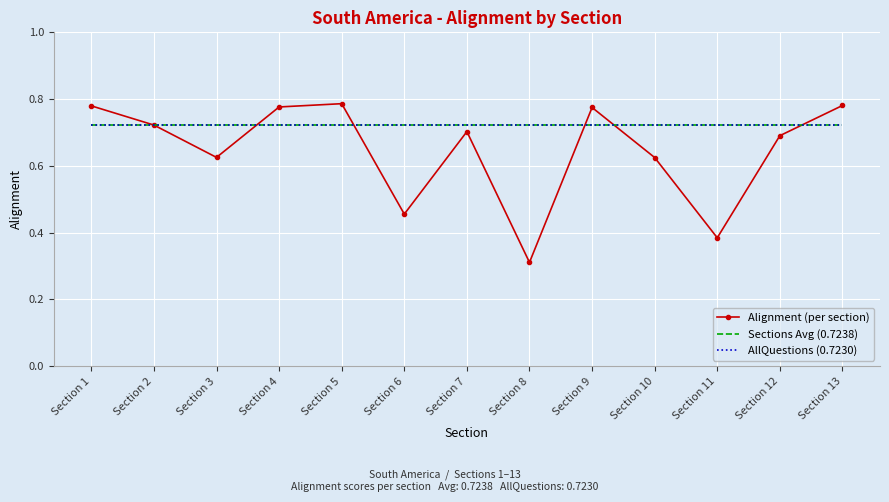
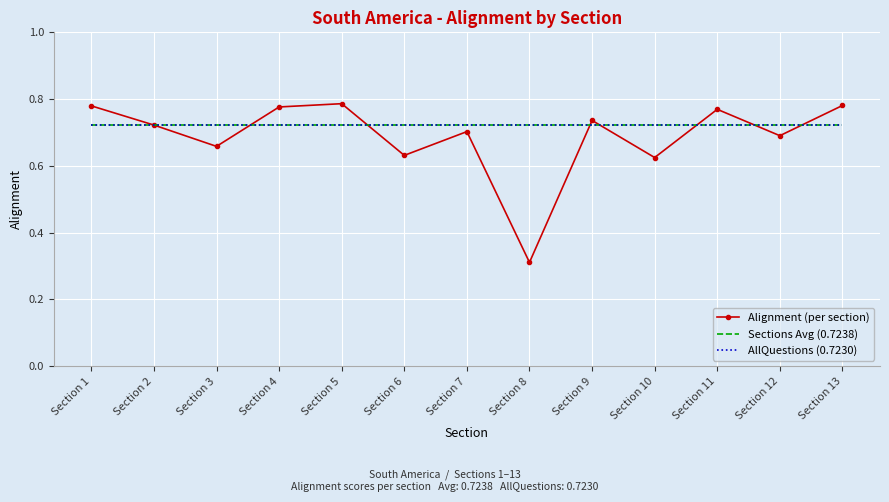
Alignment (per section), Section 3: 0.63 -> 0.66
Alignment (per section), Section 6: 0.46 -> 0.63
Alignment (per section), Section 9: 0.77 -> 0.74
Alignment (per section), Section 11: 0.38 -> 0.77
